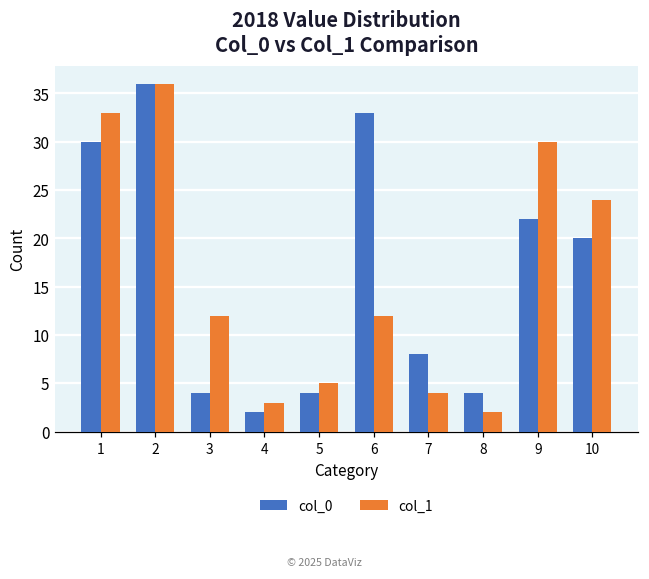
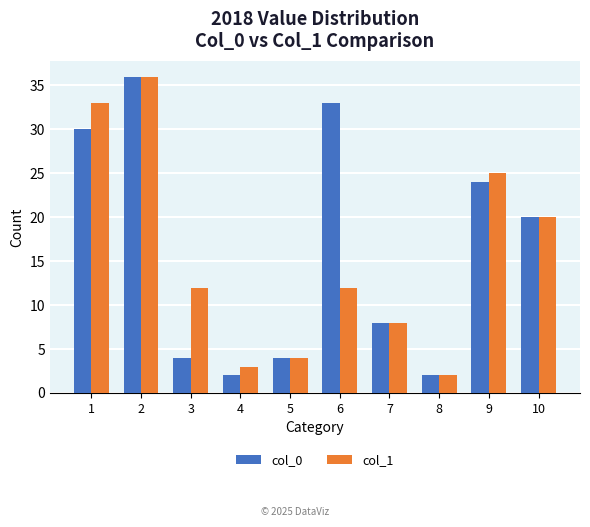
col_1, 5: 5 -> 4
col_1, 7: 4 -> 8
col_0, 8: 4 -> 2
col_0, 9: 22 -> 24
col_1, 9: 30 -> 25
col_1, 10: 24 -> 20
